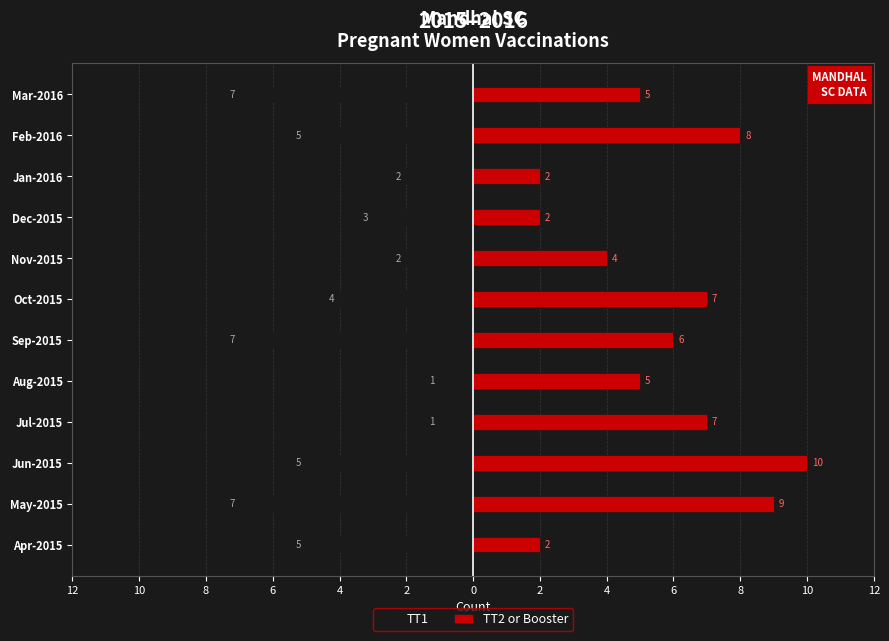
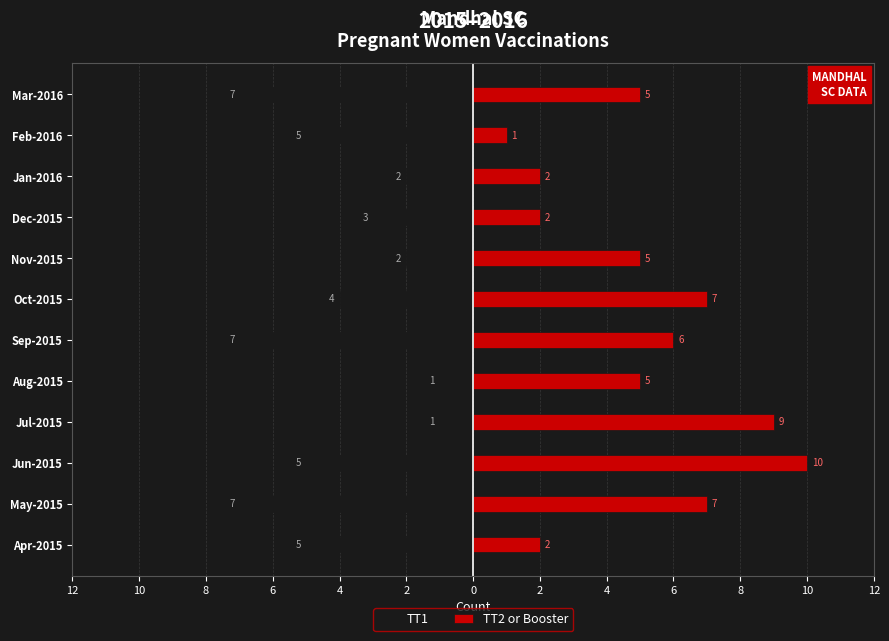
TT2 or Booster, Feb-2016: 8 -> 1
TT2 or Booster, Nov-2015: 4 -> 5
TT2 or Booster, Jul-2015: 7 -> 9
TT2 or Booster, May-2015: 9 -> 7
